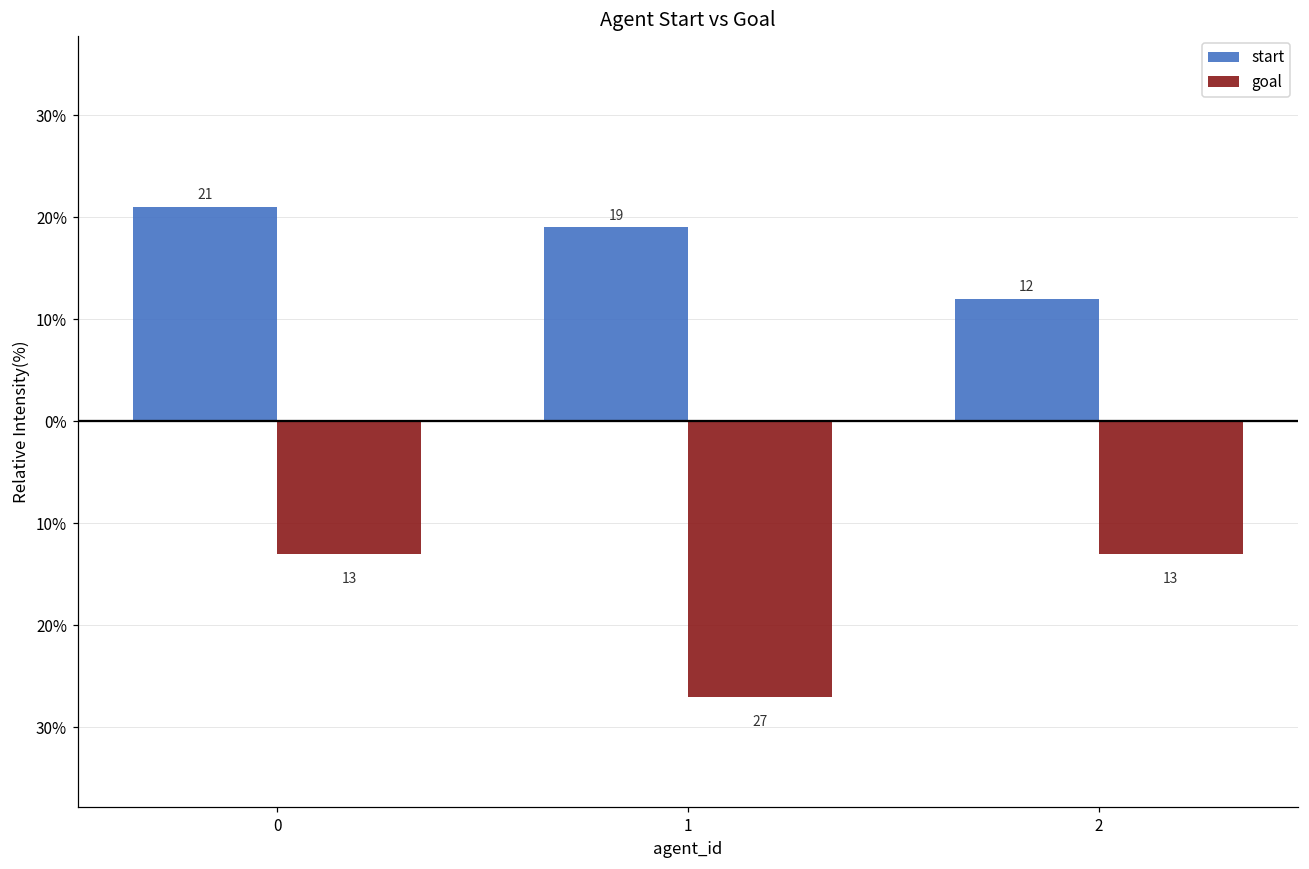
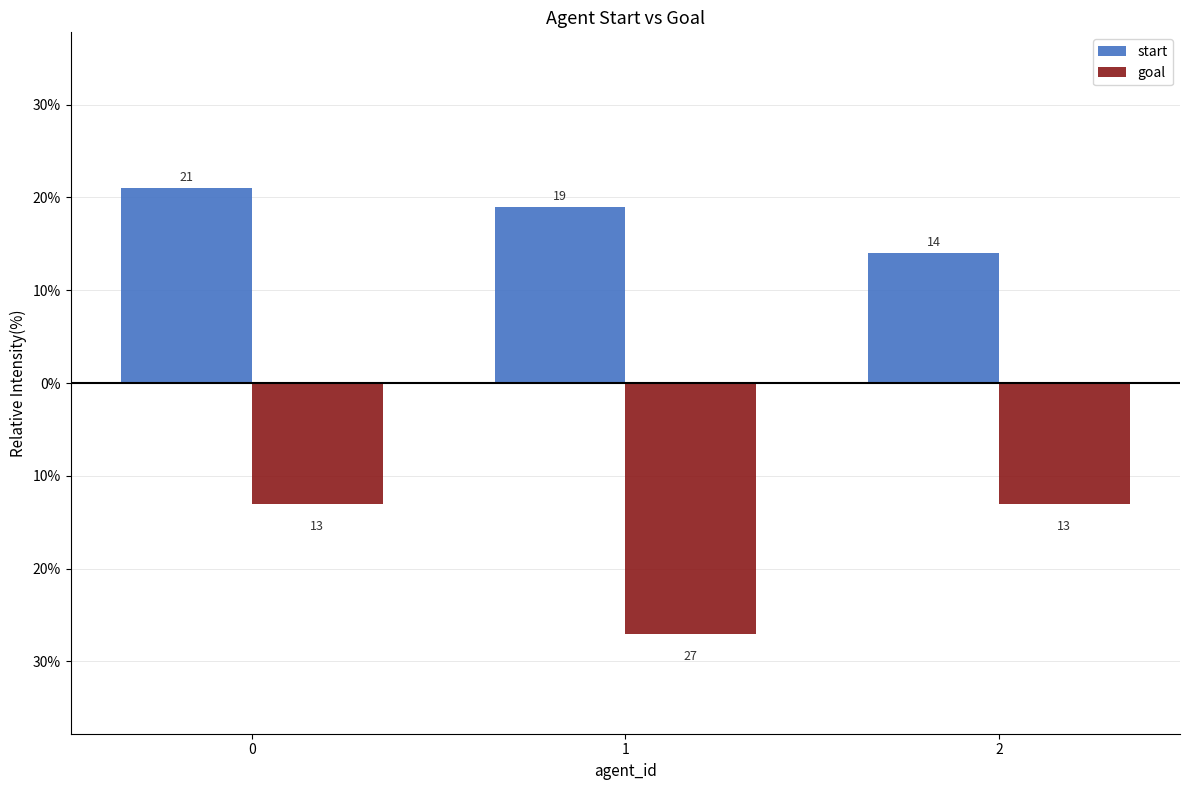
start, 2: 12 -> 14
